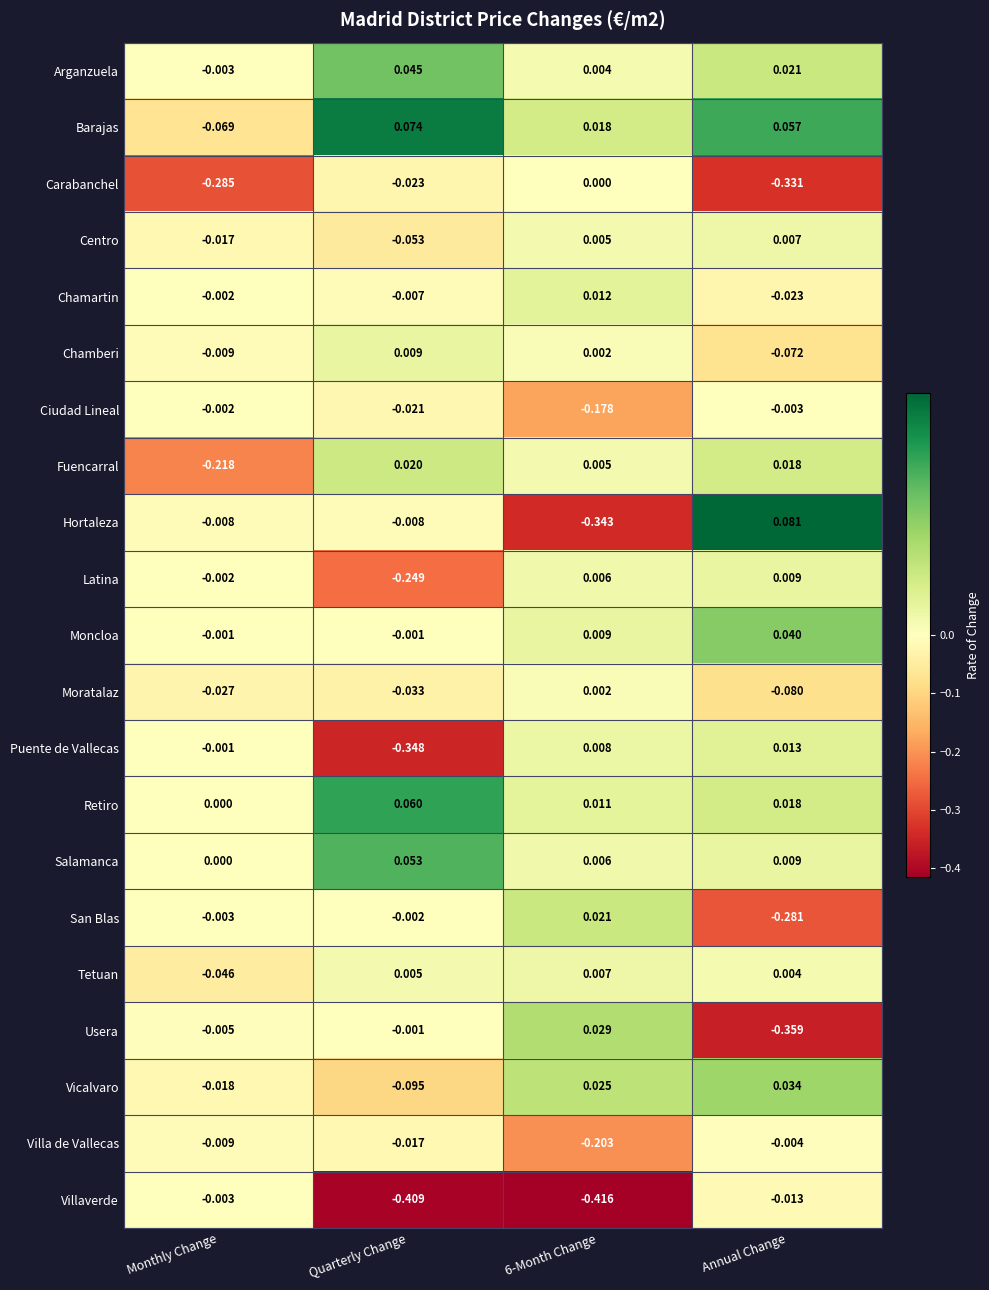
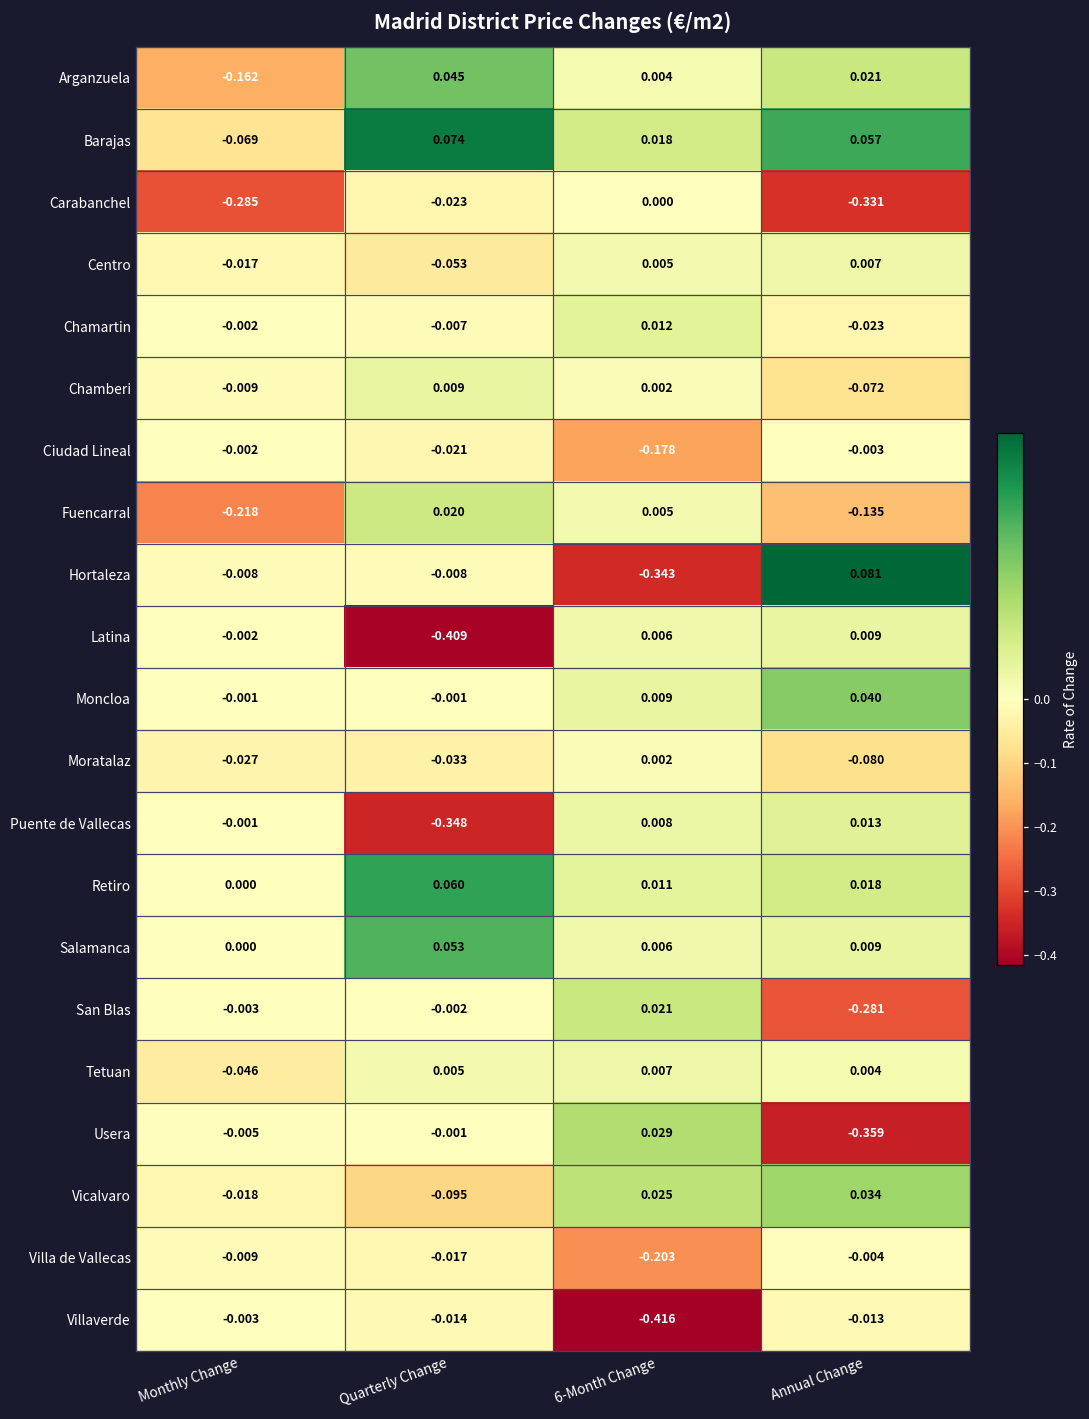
Arganzuela, Monthly Change: -0.003 -> -0.162
Fuencarral, Annual Change: 0.018 -> -0.135
Latina, Quarterly Change: -0.249 -> -0.409
Villaverde, Quarterly Change: -0.409 -> -0.014
